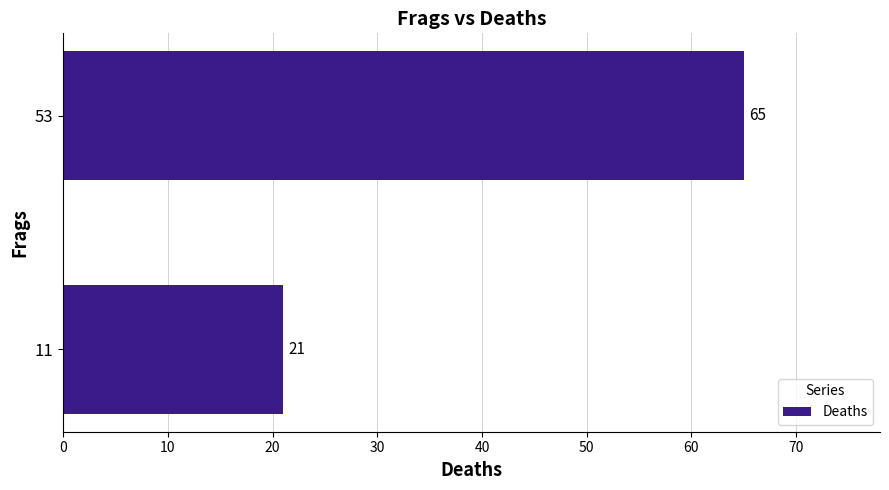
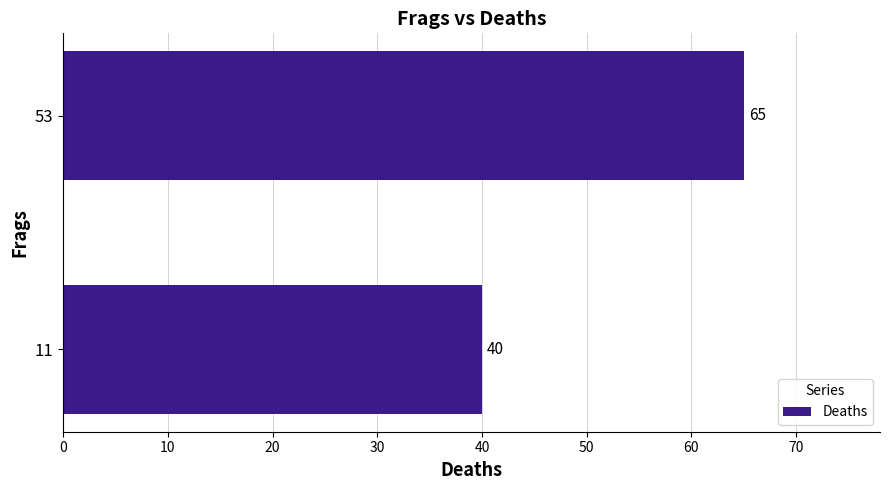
11: 21 -> 40
